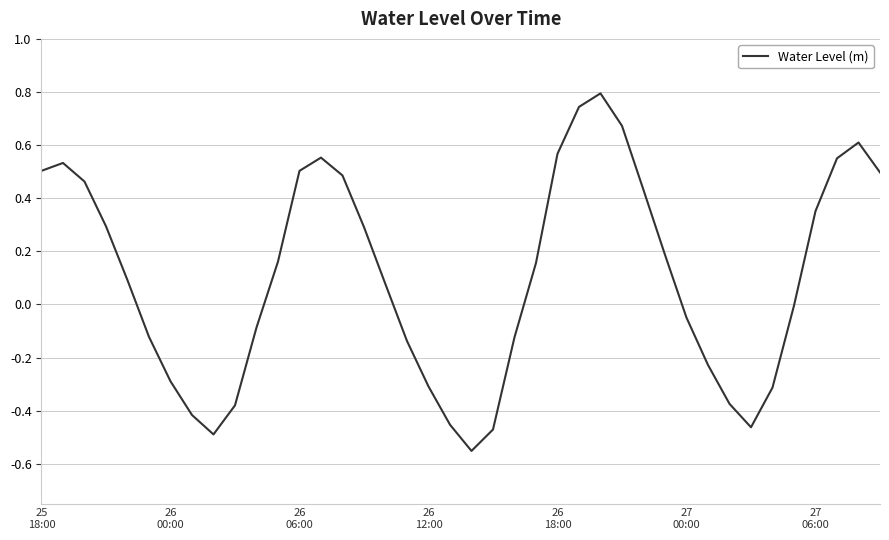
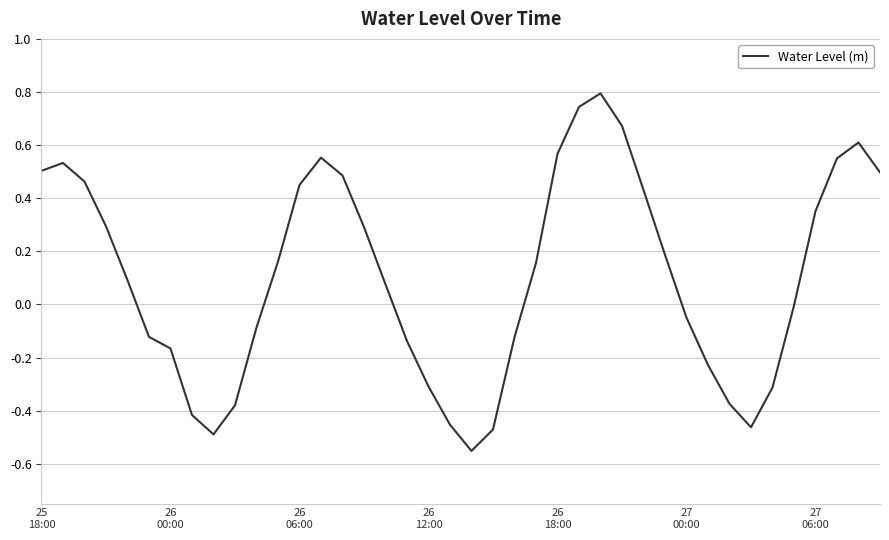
26 00:00: -0.29 -> -0.17
26 06:00: 0.50 -> 0.45
